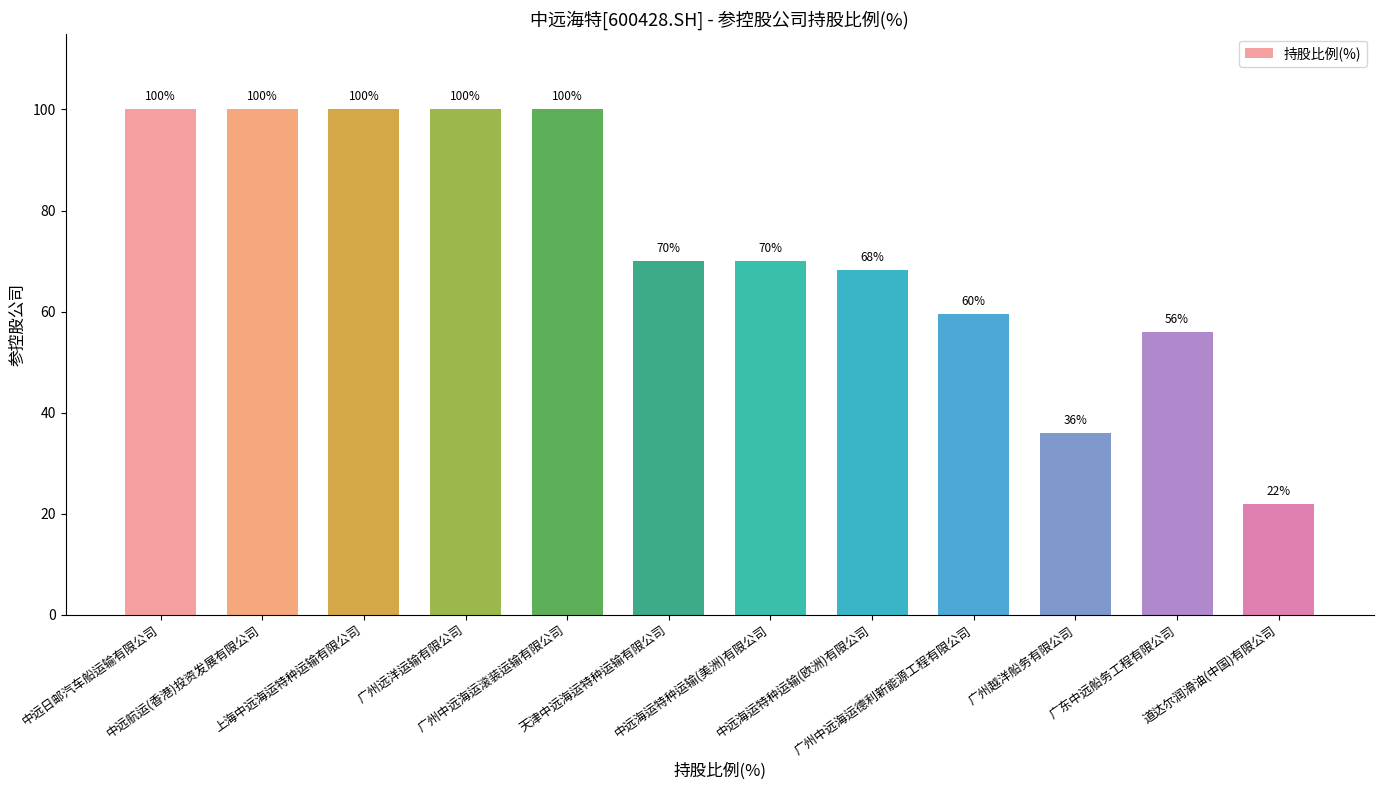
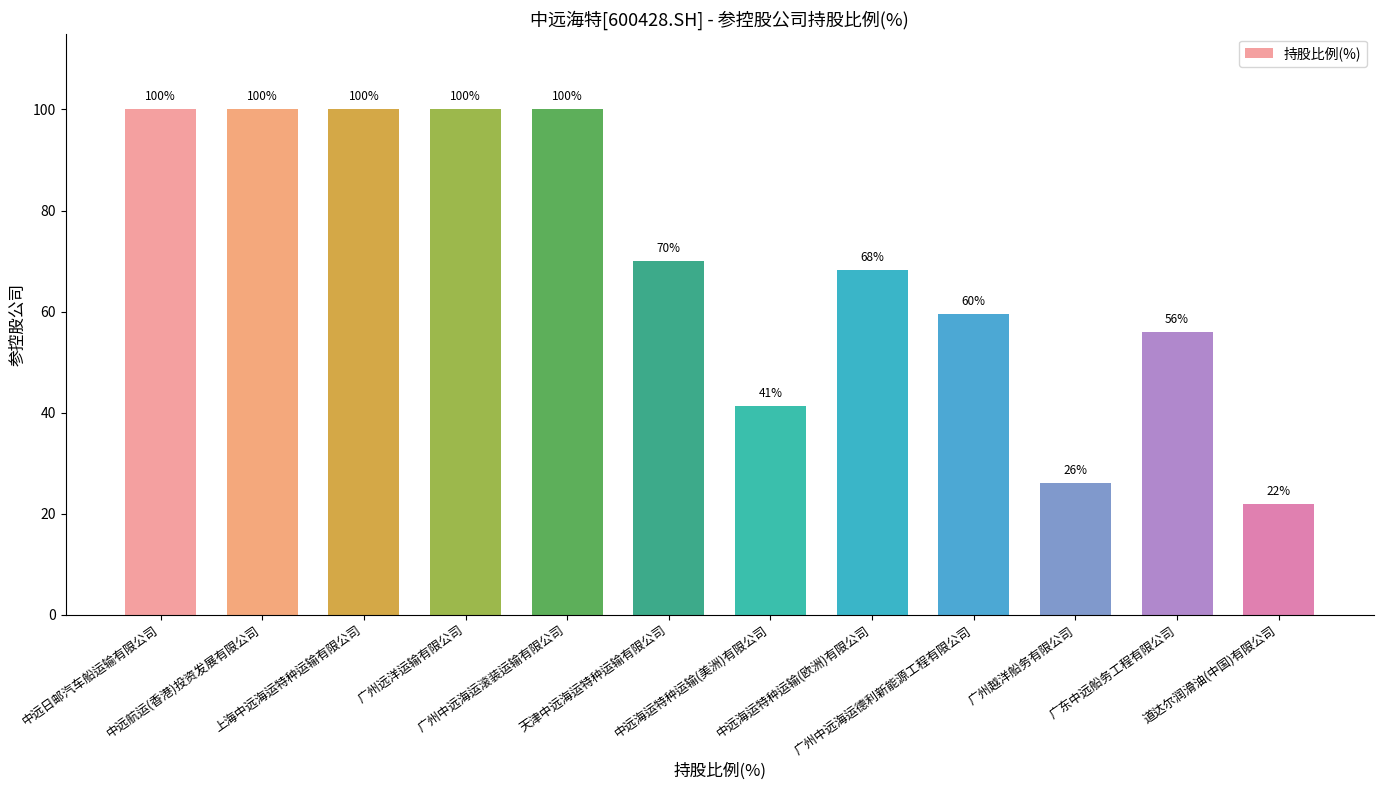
中远海运特种运输(美洲)有限公司: 70% -> 41%
广州越洋船务有限公司: 36% -> 26%
